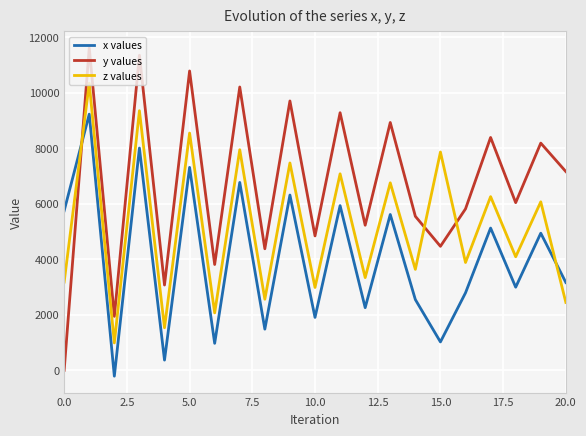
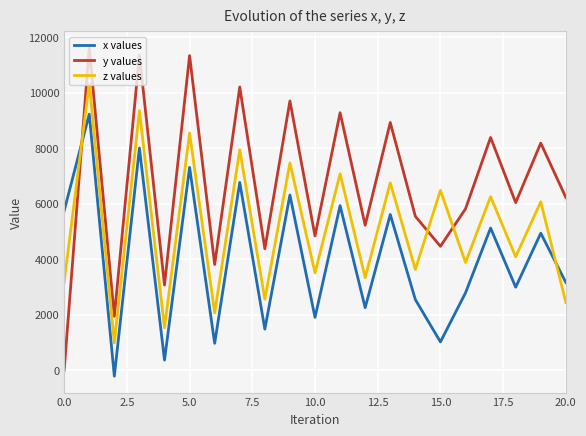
y values, 5.0: 10800 -> 11300
z values, 10.0: 3000 -> 3500
z values, 15.0: 7900 -> 6500
y values, 20.0: 7200 -> 6200
